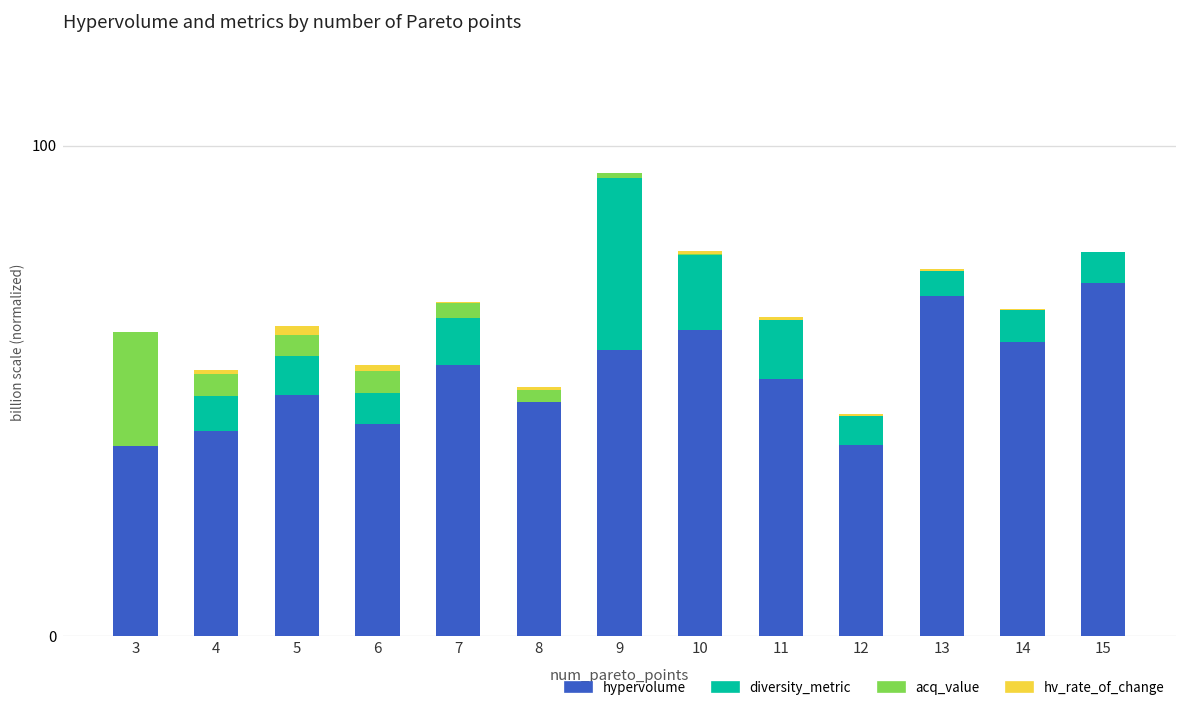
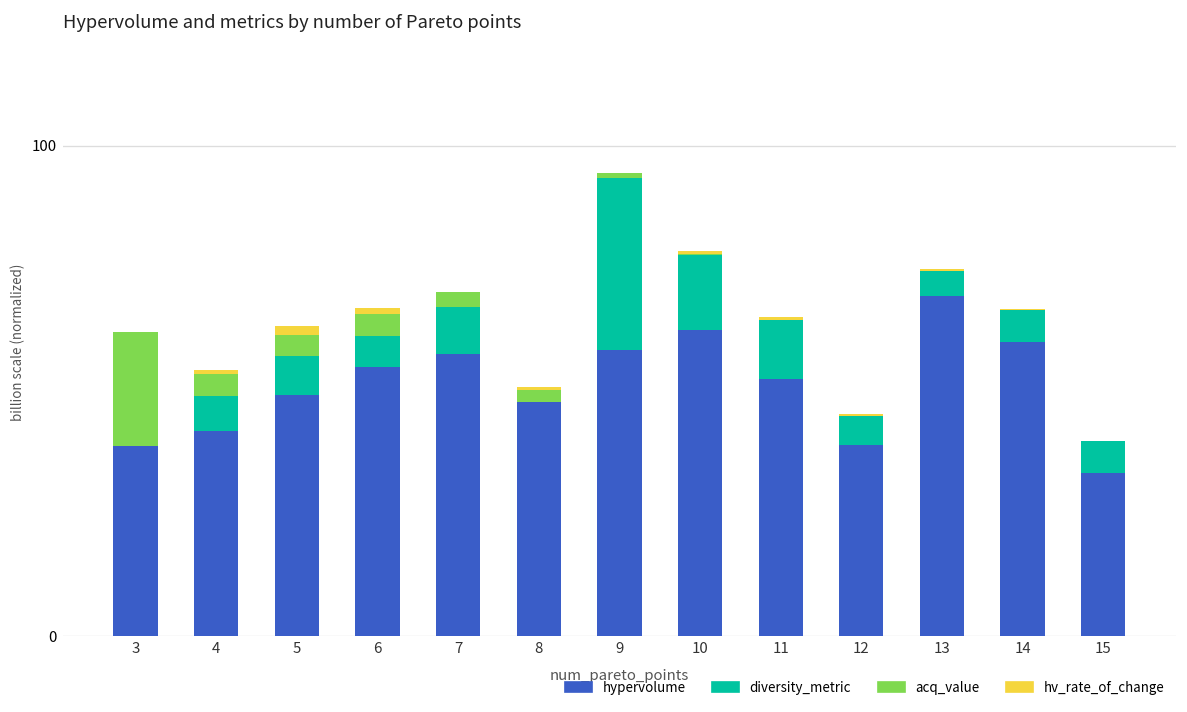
hypervolume, 6: 43 -> 55
hypervolume, 7: 55 -> 58
hypervolume, 15: 72 -> 33
